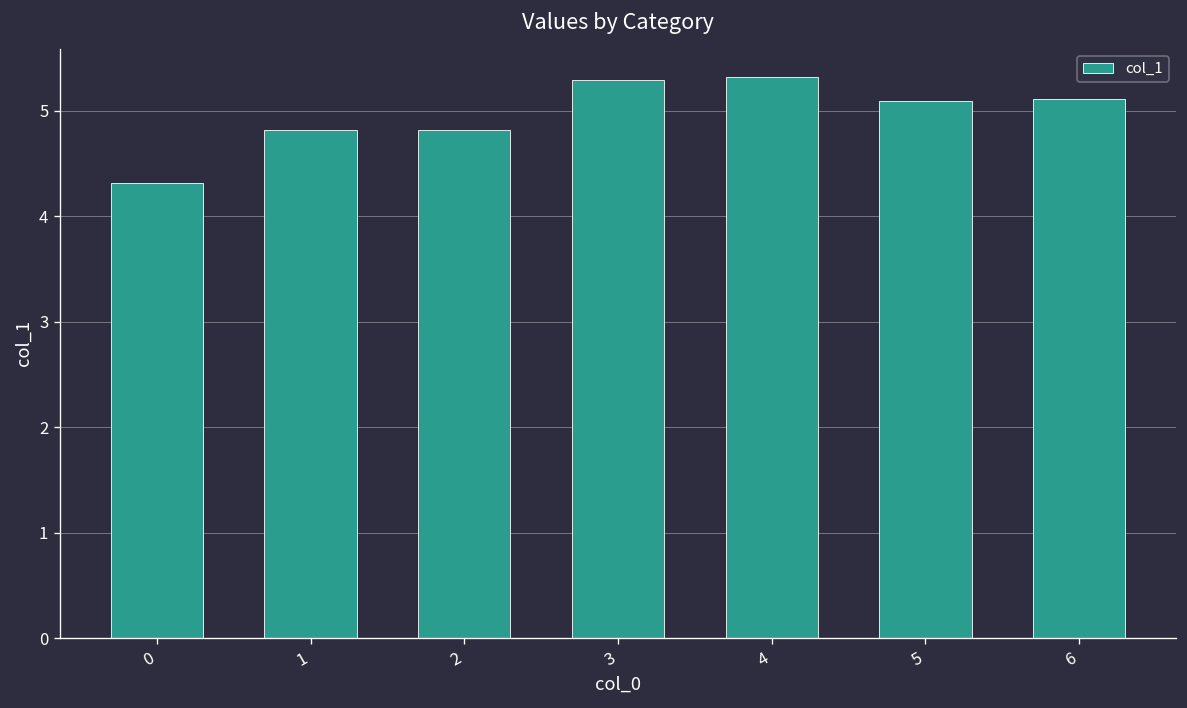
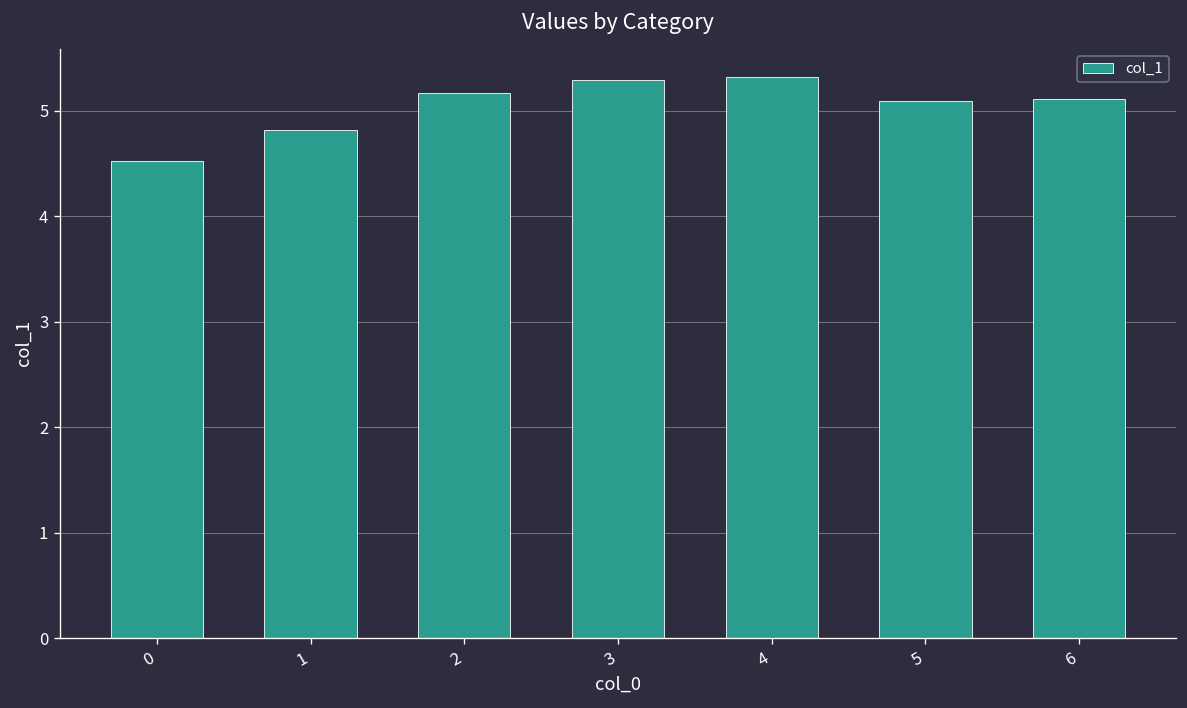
0: 4.3 -> 4.5
2: 4.8 -> 5.2
